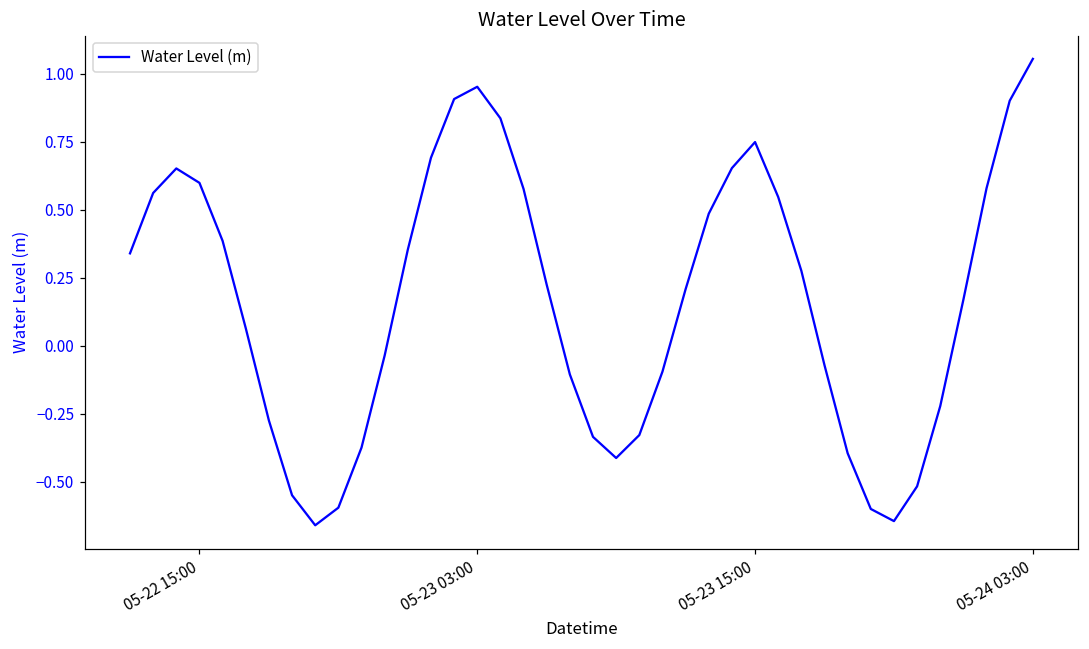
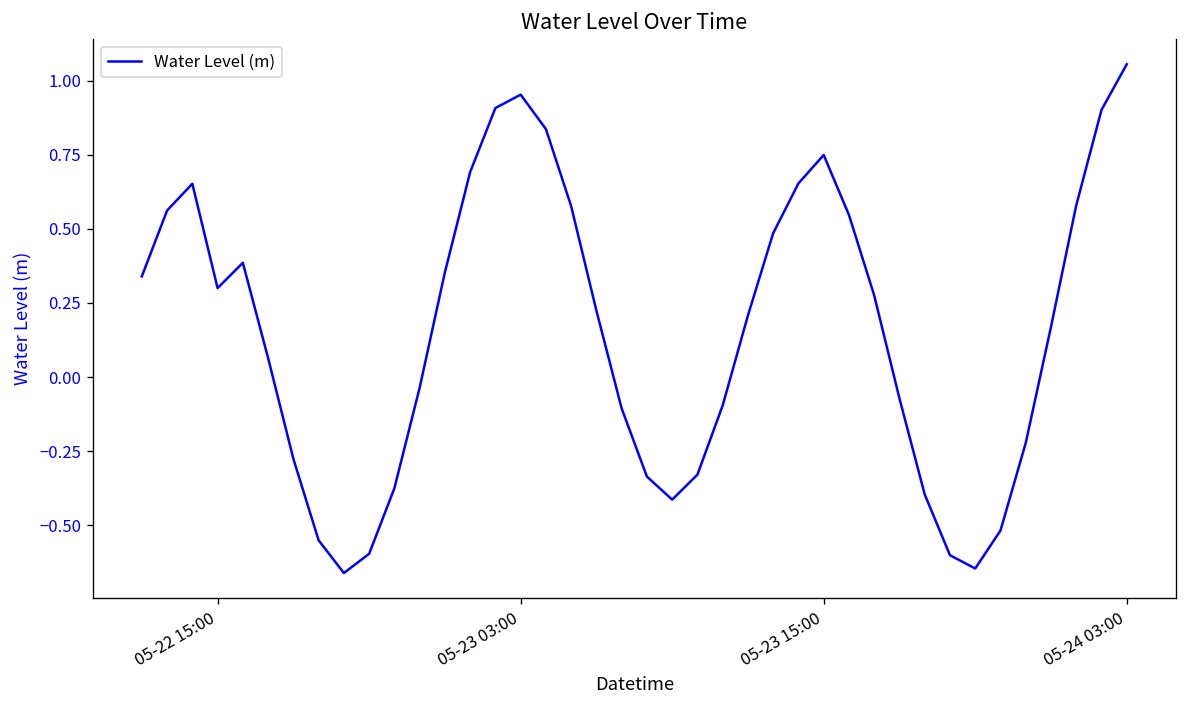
05-22 15:00: 0.60 -> 0.30
